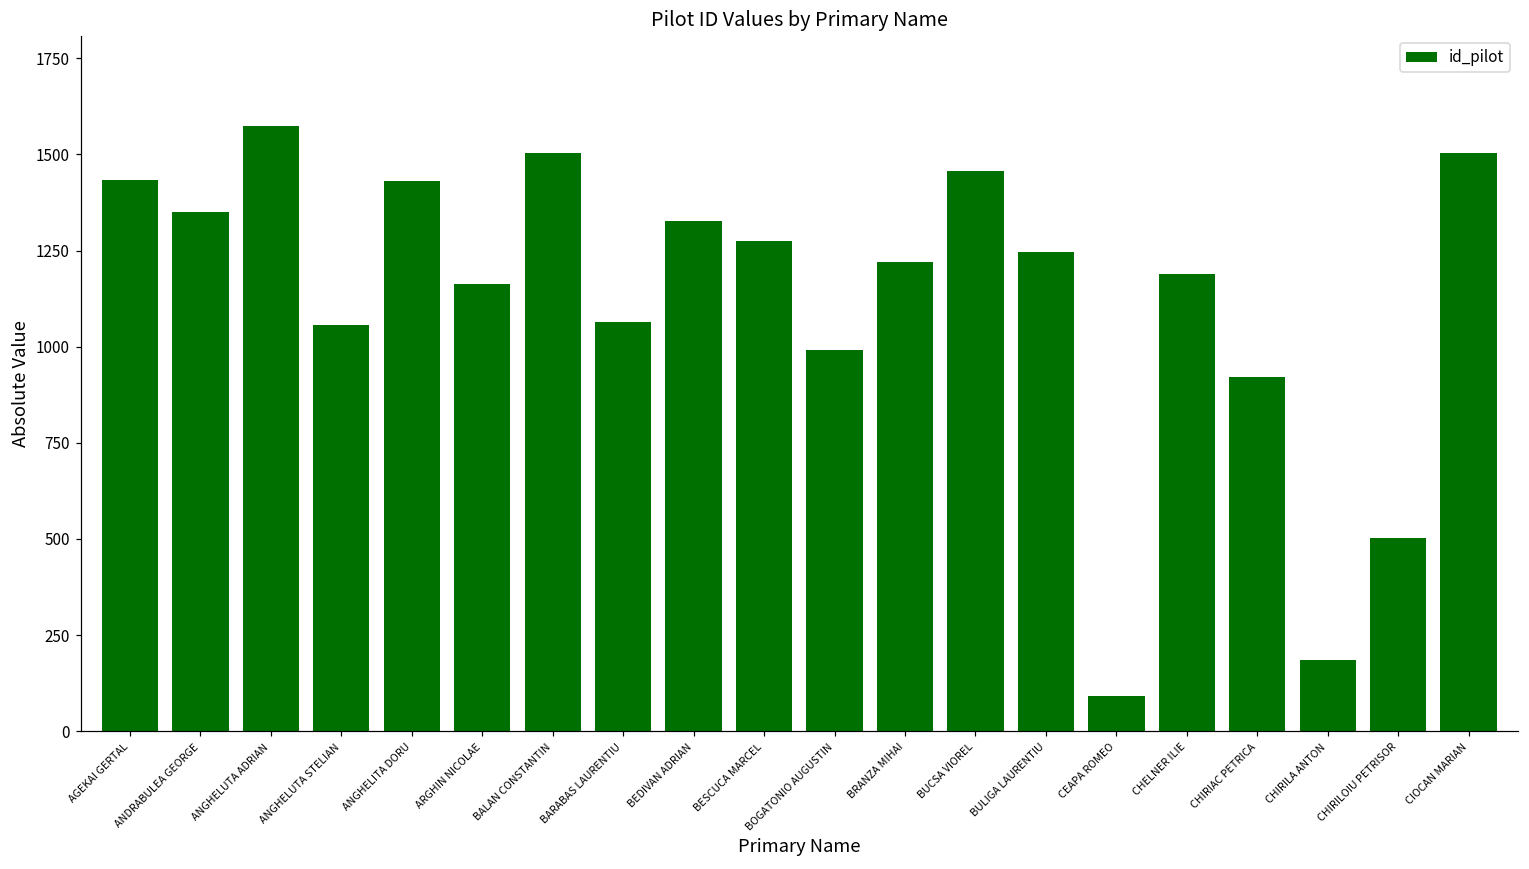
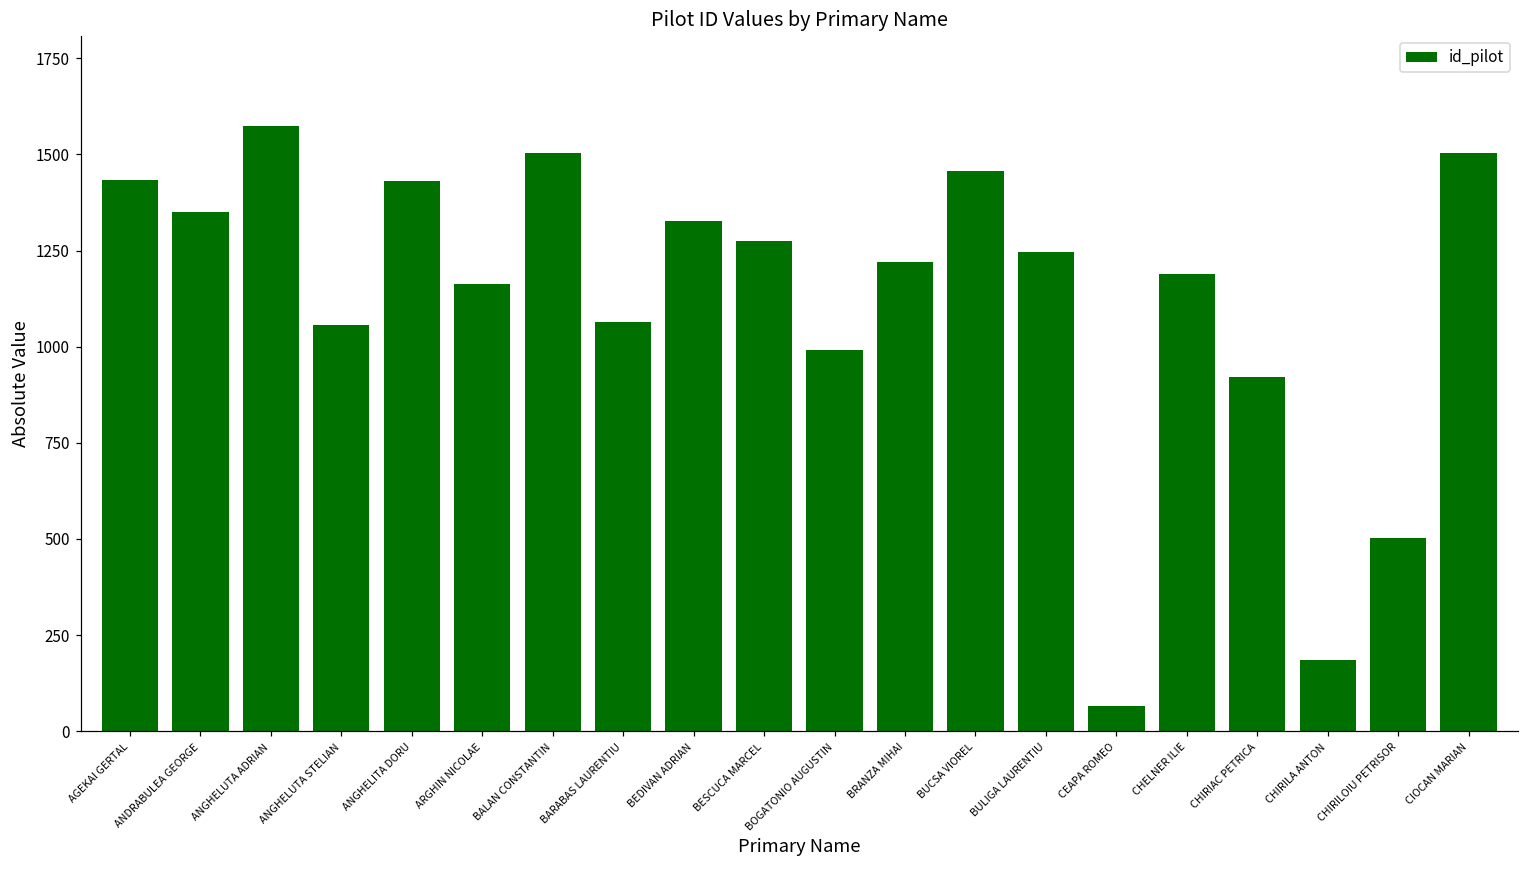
CEAPA ROMEO: 90 -> 70
